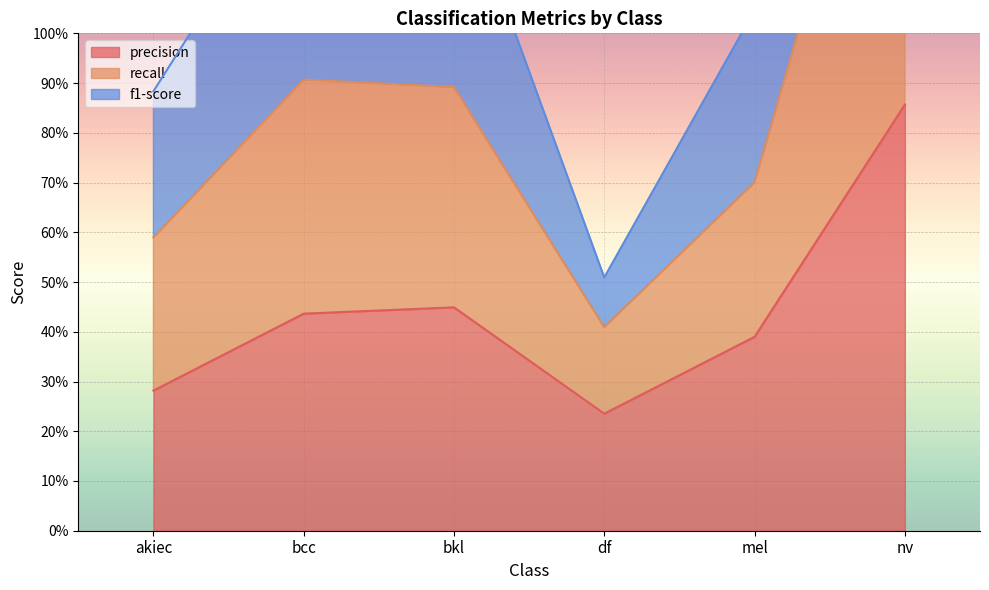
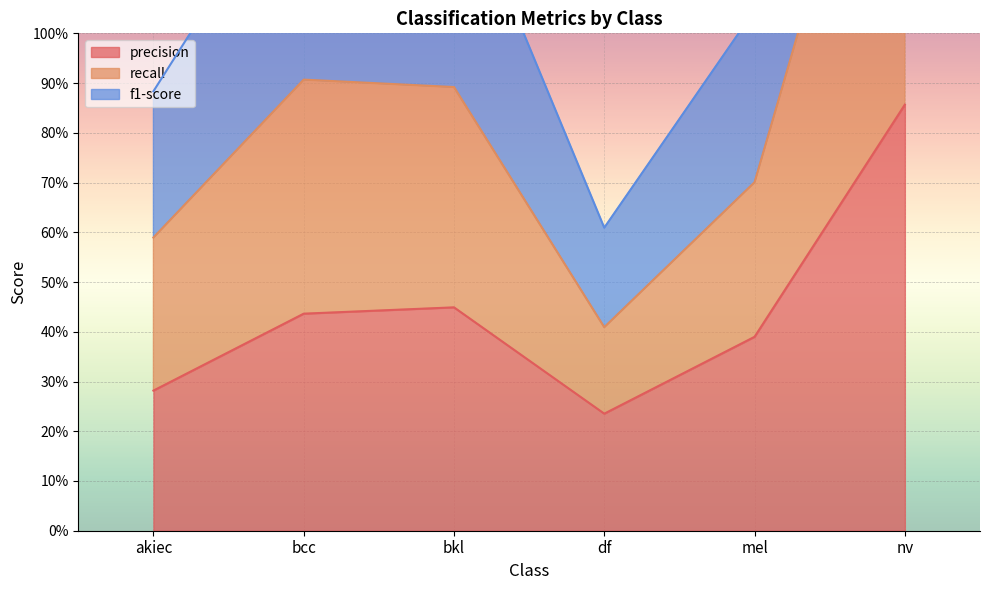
f1-score, df: 10% -> 20%
